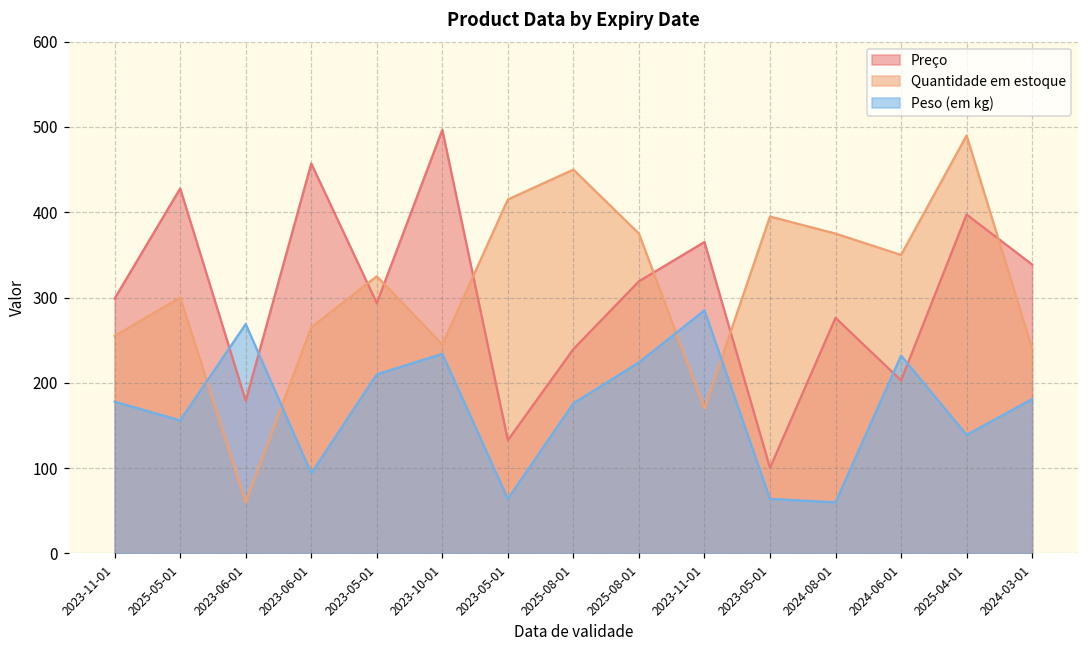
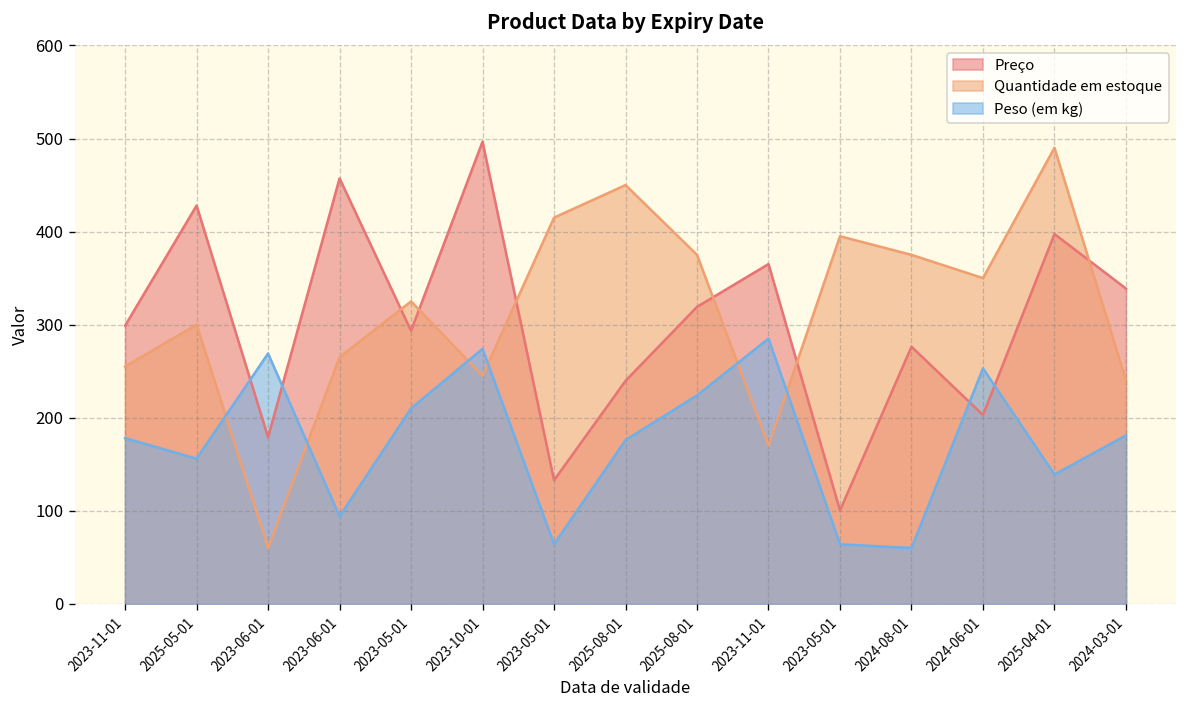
Peso (em kg), 2023-10-01: 230 -> 270
Peso (em kg), 2024-06-01: 230 -> 250
